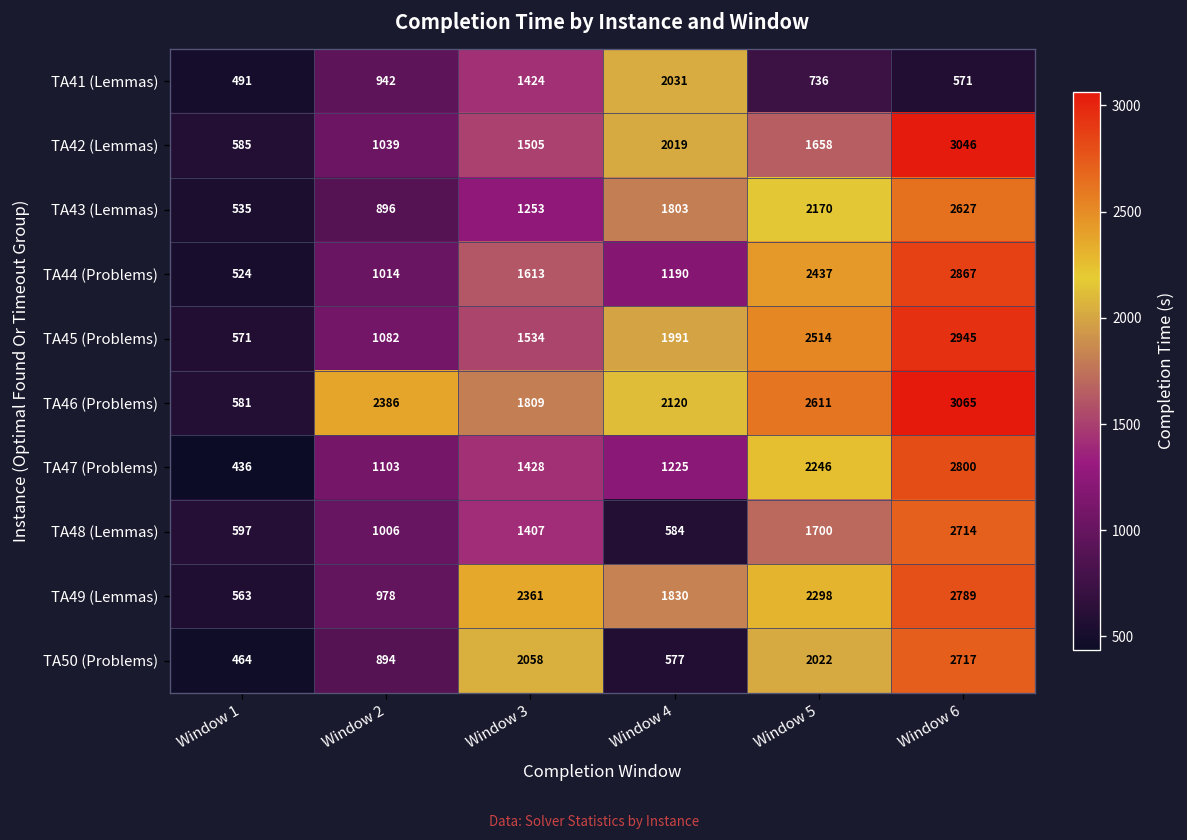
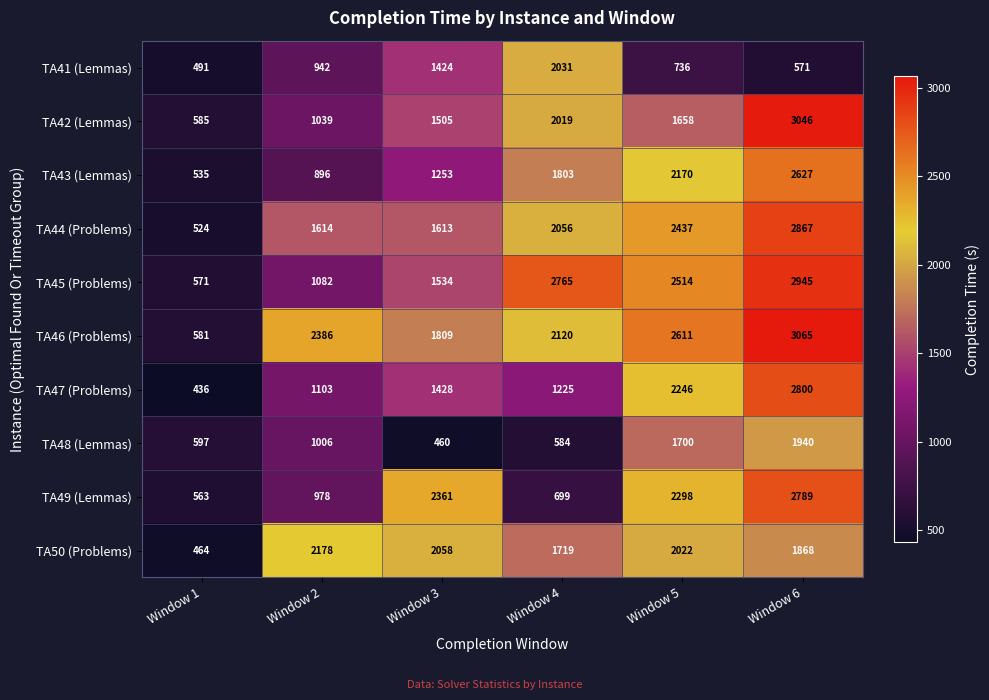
TA44 (Problems), Window 2: 1014 -> 1614
TA44 (Problems), Window 4: 1190 -> 2056
TA45 (Problems), Window 4: 1991 -> 2765
TA48 (Lemmas), Window 3: 1407 -> 460
TA48 (Lemmas), Window 6: 2714 -> 1940
TA49 (Lemmas), Window 4: 1830 -> 699
TA50 (Problems), Window 2: 894 -> 2178
TA50 (Problems), Window 4: 577 -> 1719
TA50 (Problems), Window 6: 2717 -> 1868
